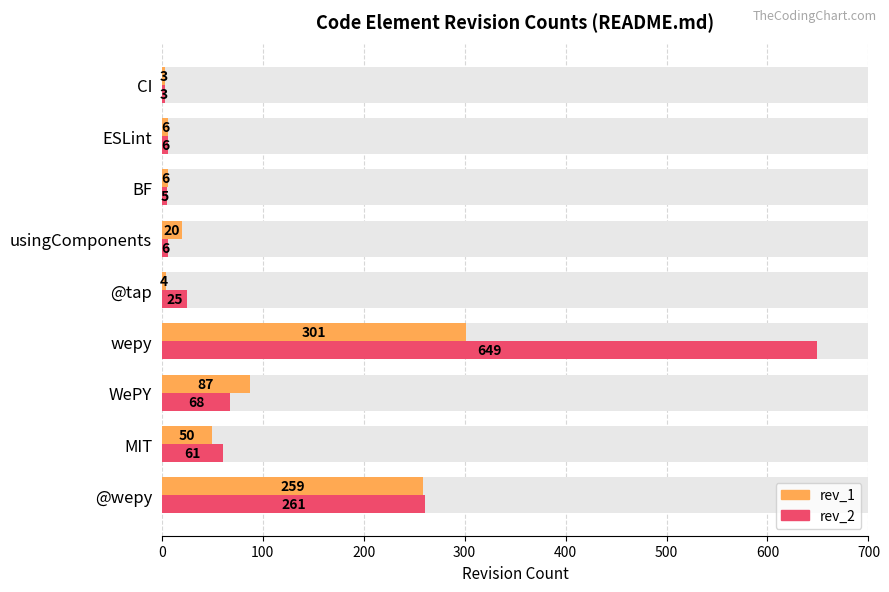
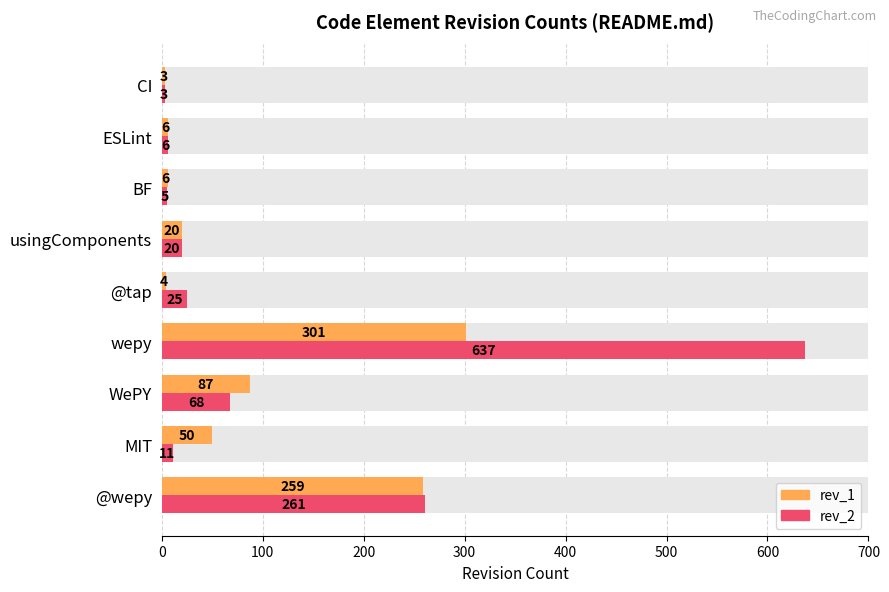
rev_2, usingComponents: 6 -> 20
rev_2, wepy: 649 -> 637
rev_2, MIT: 61 -> 11
